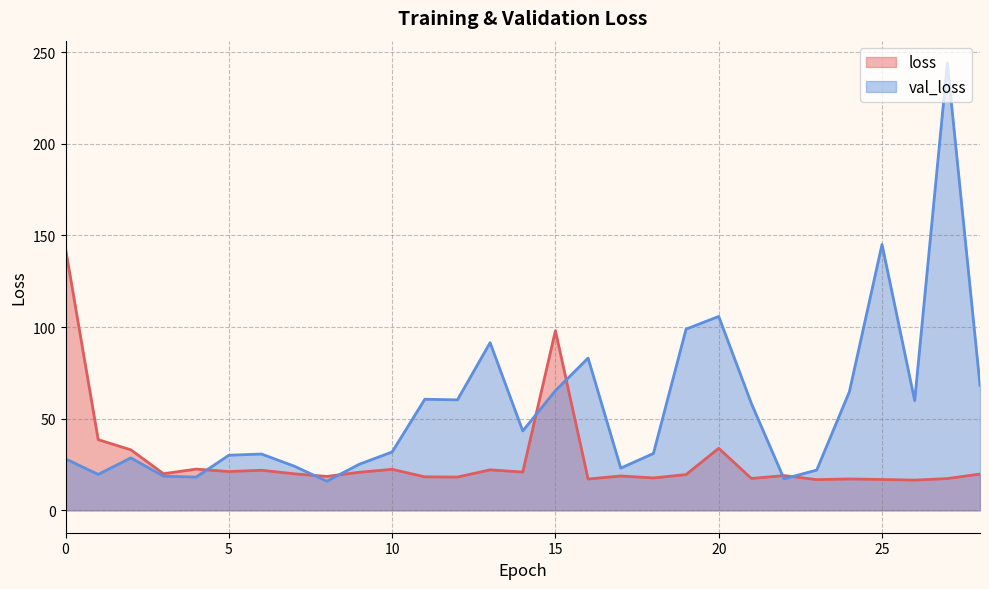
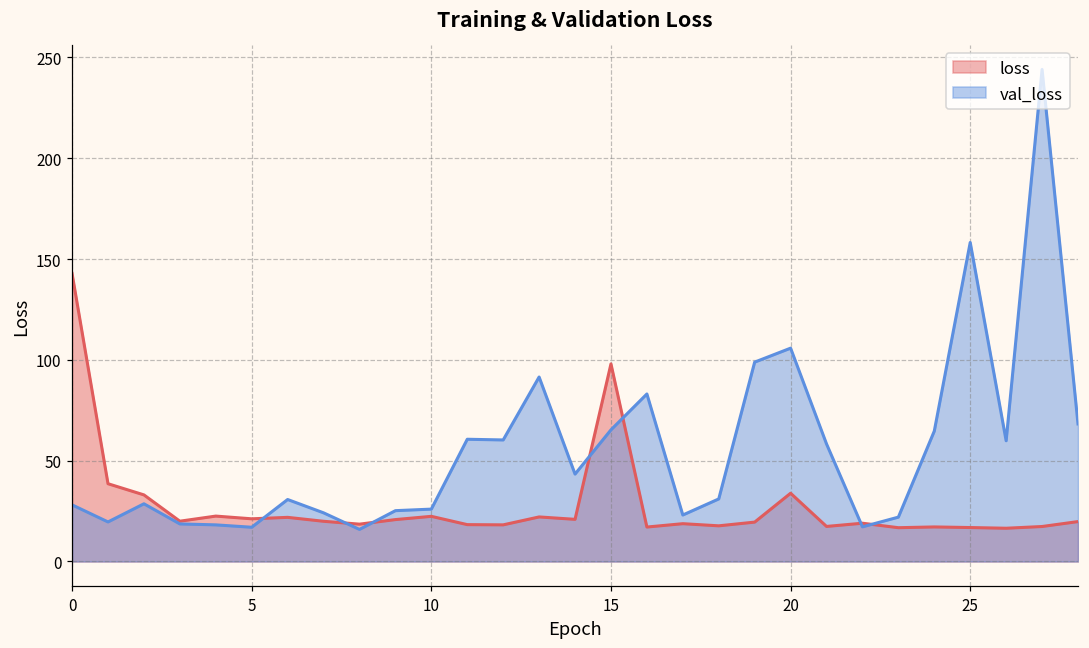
val_loss, 5: 30 -> 17
val_loss, 10: 32 -> 26
val_loss, 25: 145 -> 158
